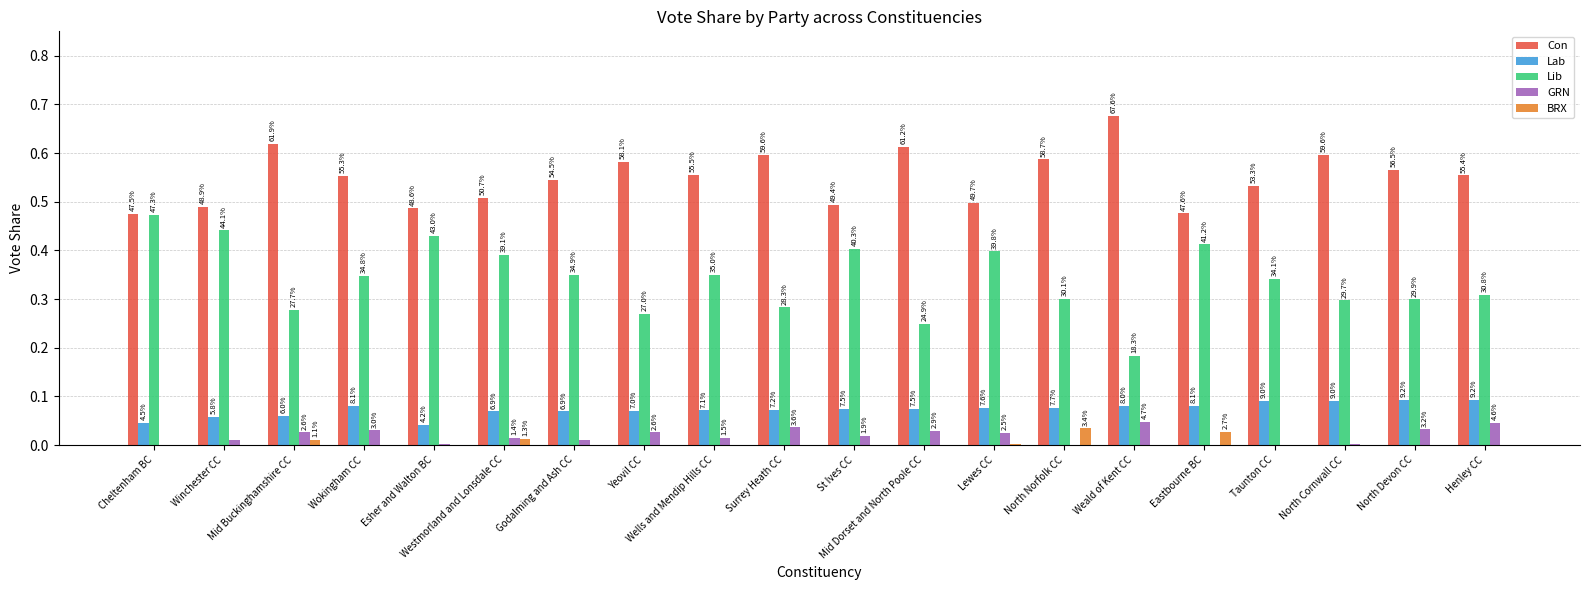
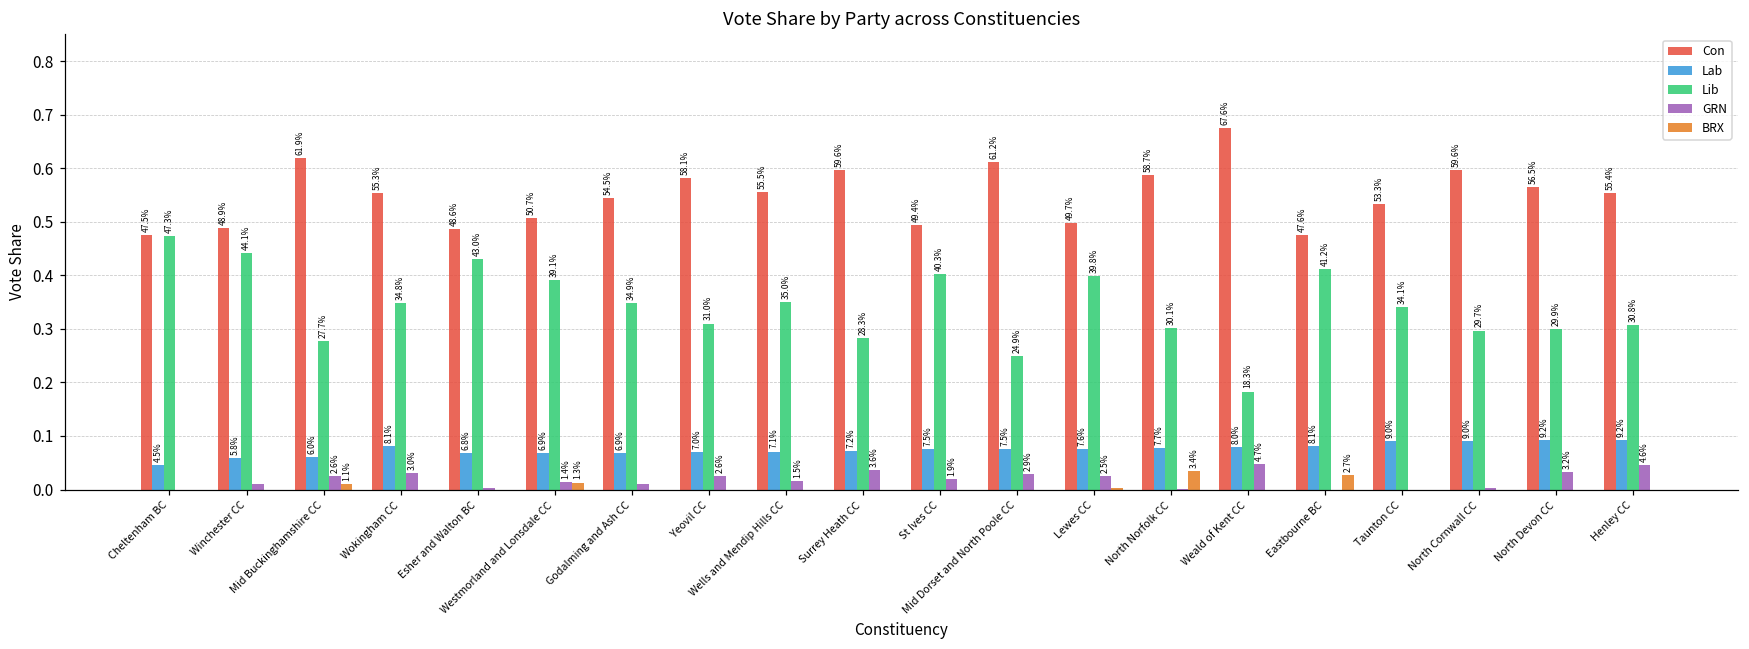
Lab, Esher and Walton BC: 4.2% -> 6.8%
Lib, Yeovil CC: 27.0% -> 31.0%
